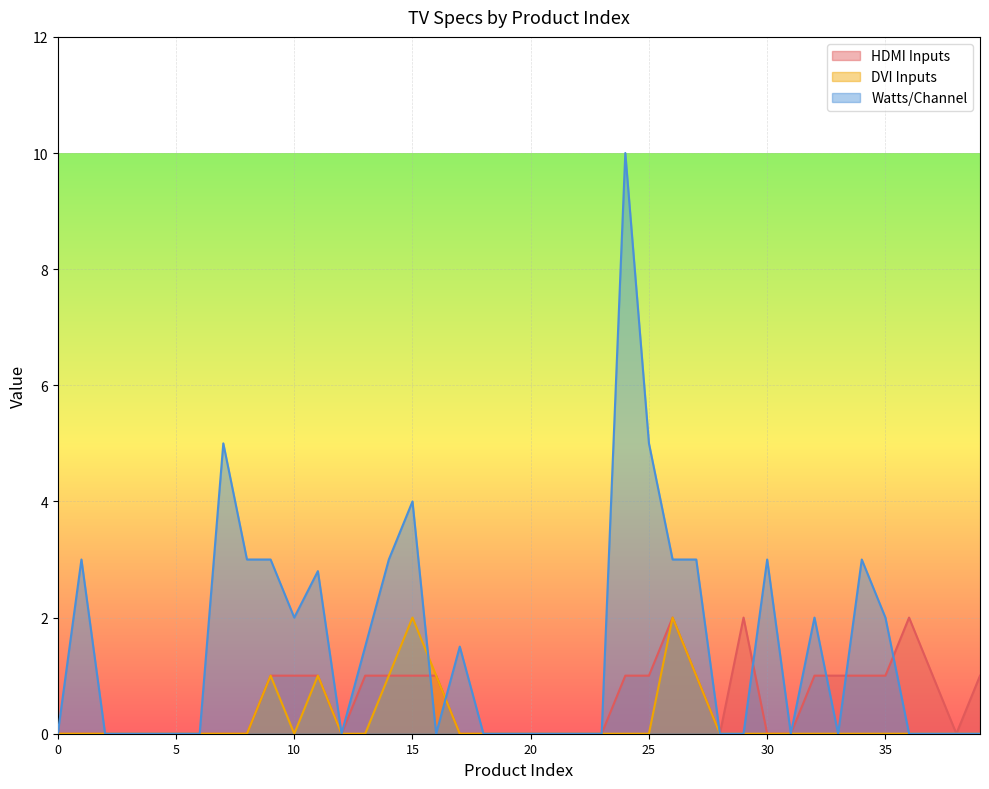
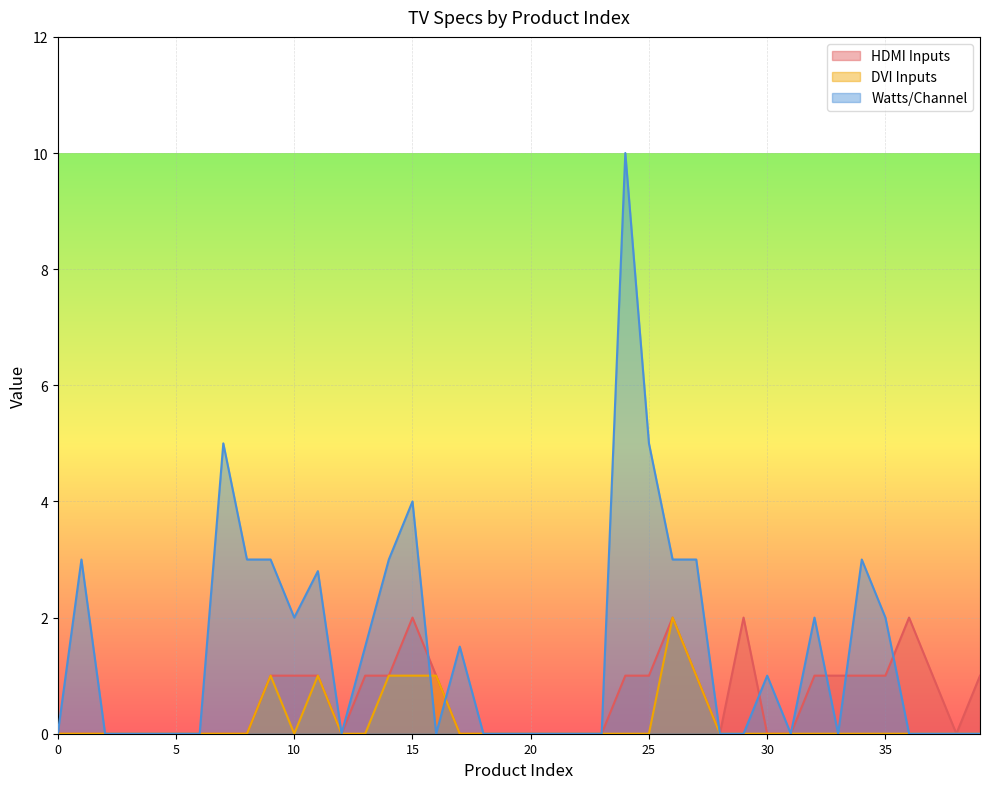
HDMI Inputs, 15: 1 -> 2
DVI Inputs, 15: 2 -> 1
Watts/Channel, 30: 3 -> 1
